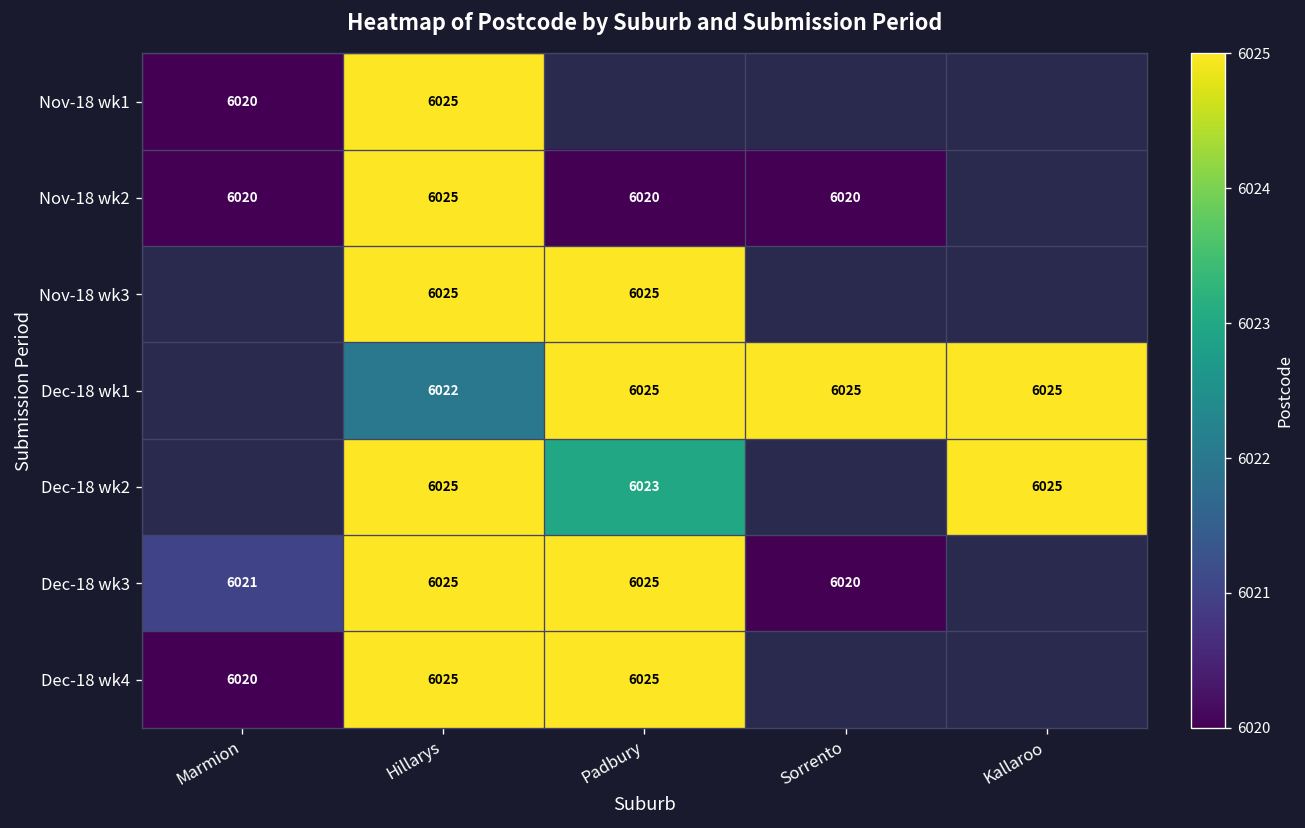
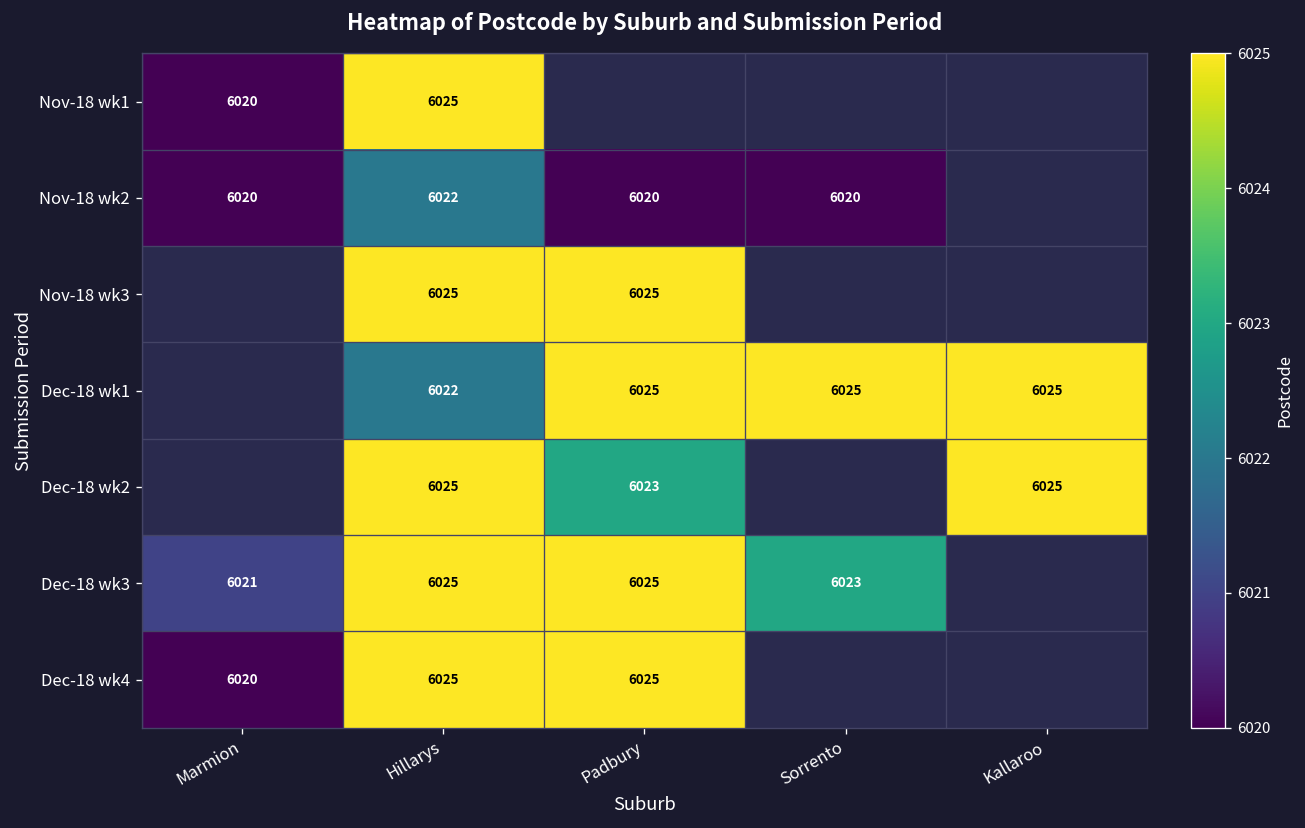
Nov-18 wk2, Hillarys: 6025 -> 6022
Dec-18 wk3, Sorrento: 6020 -> 6023
